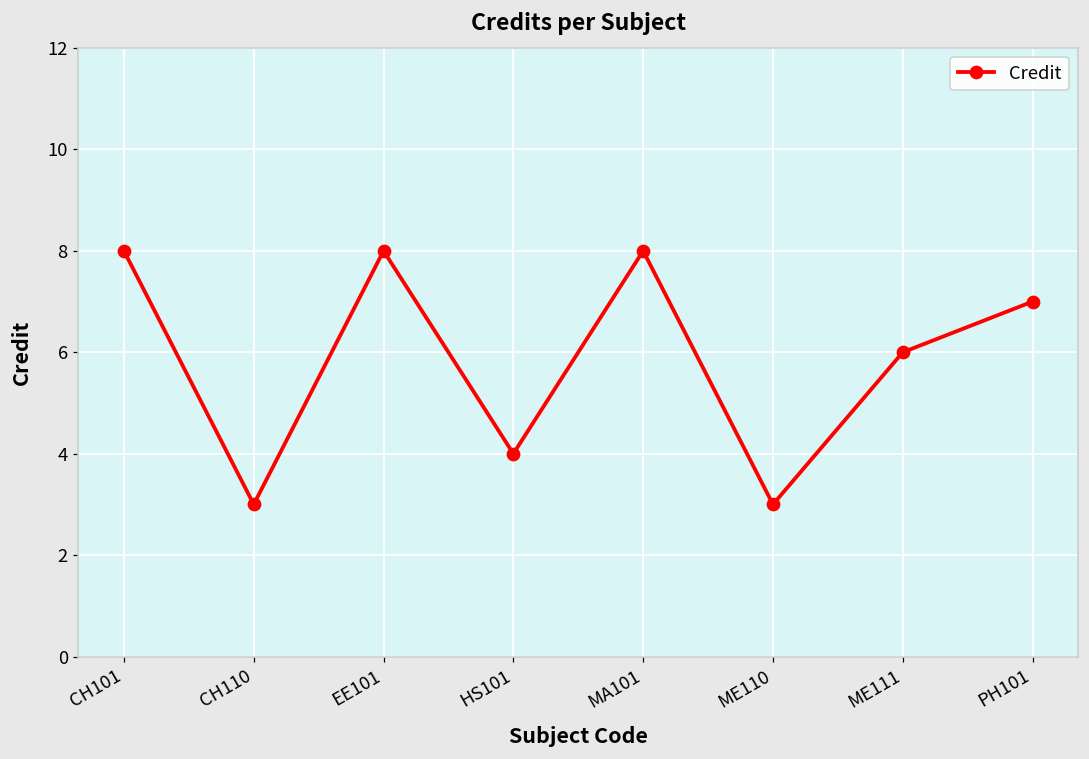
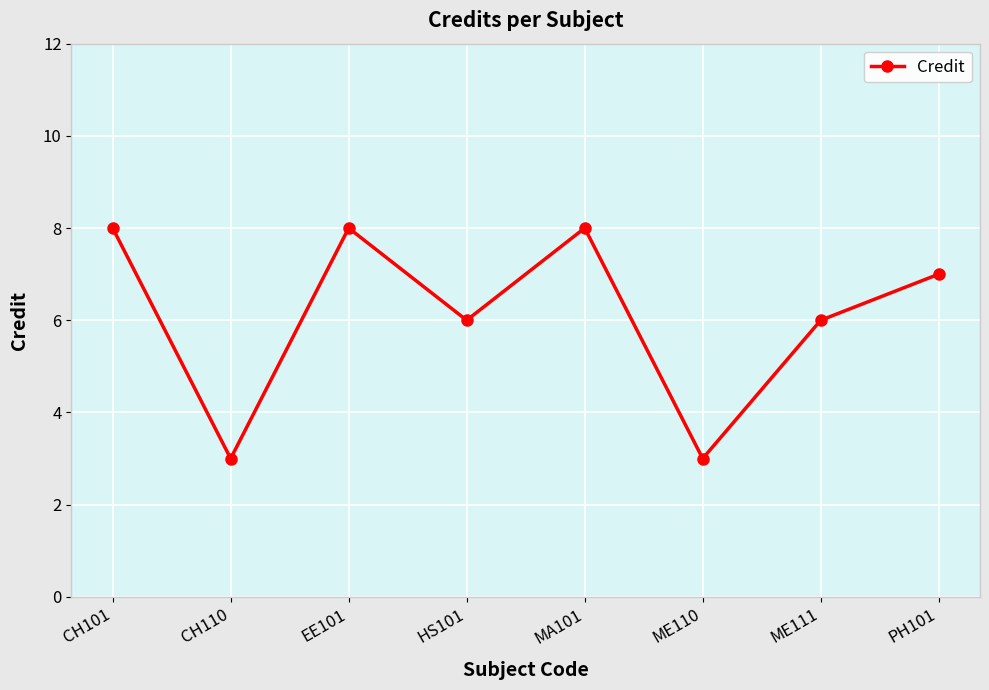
HS101: 4 -> 6
